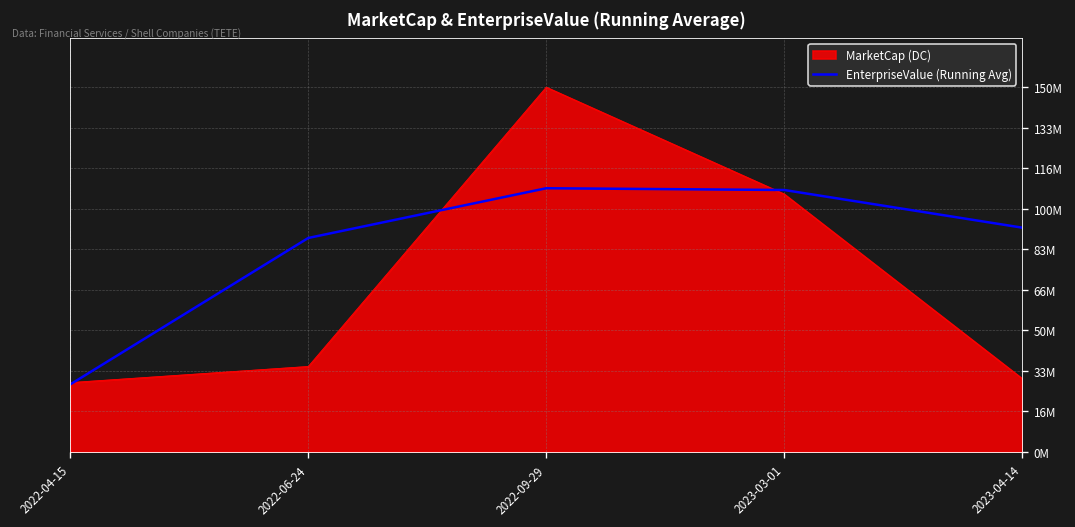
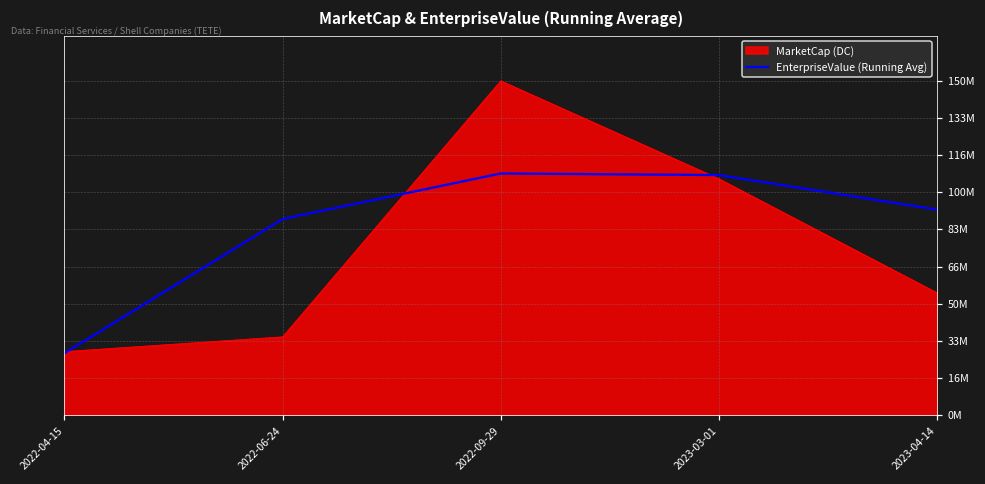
MarketCap (DC), 2023-04-14: 30000000 -> 55000000
